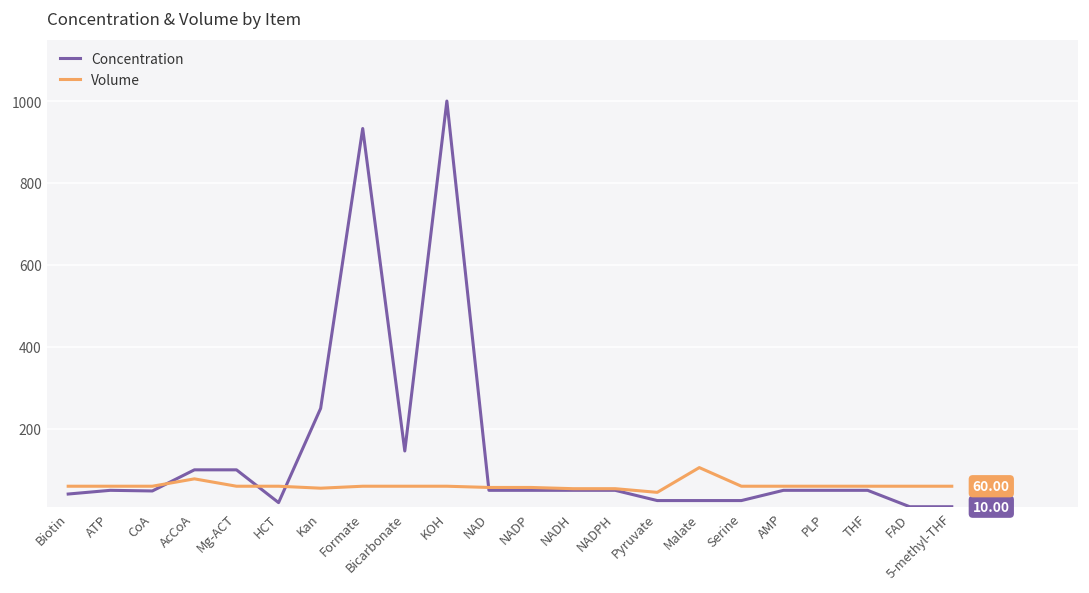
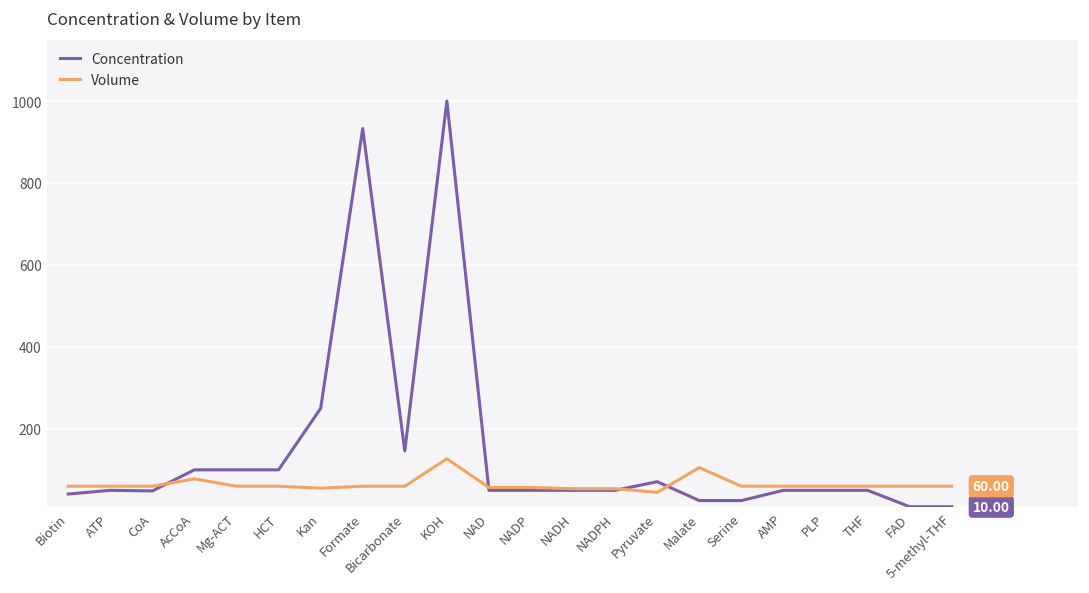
Concentration, HCT: 20 -> 100
Volume, KOH: 60 -> 130
Concentration, Pyruvate: 30 -> 70
